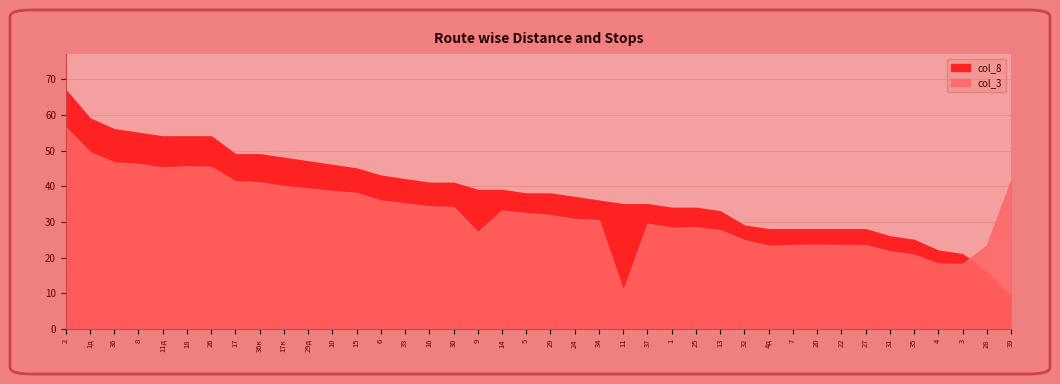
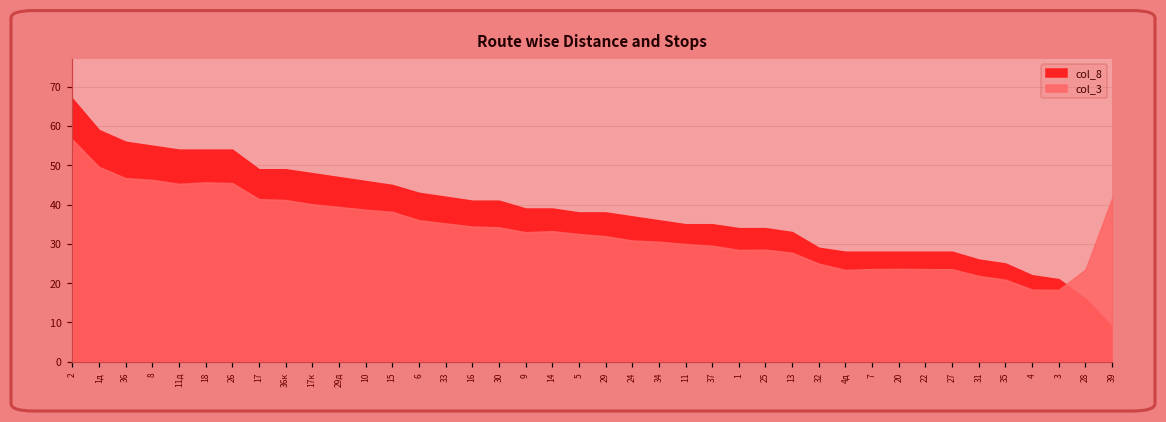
col_3, 9: 27 -> 33
col_3, 11: 11 -> 30
